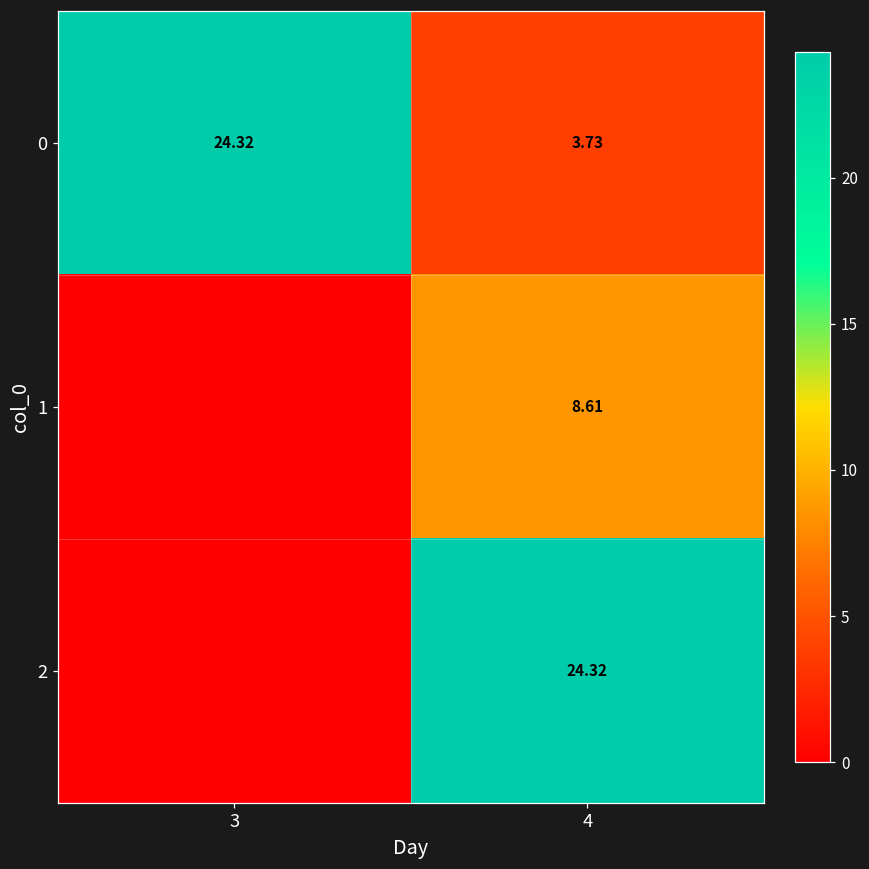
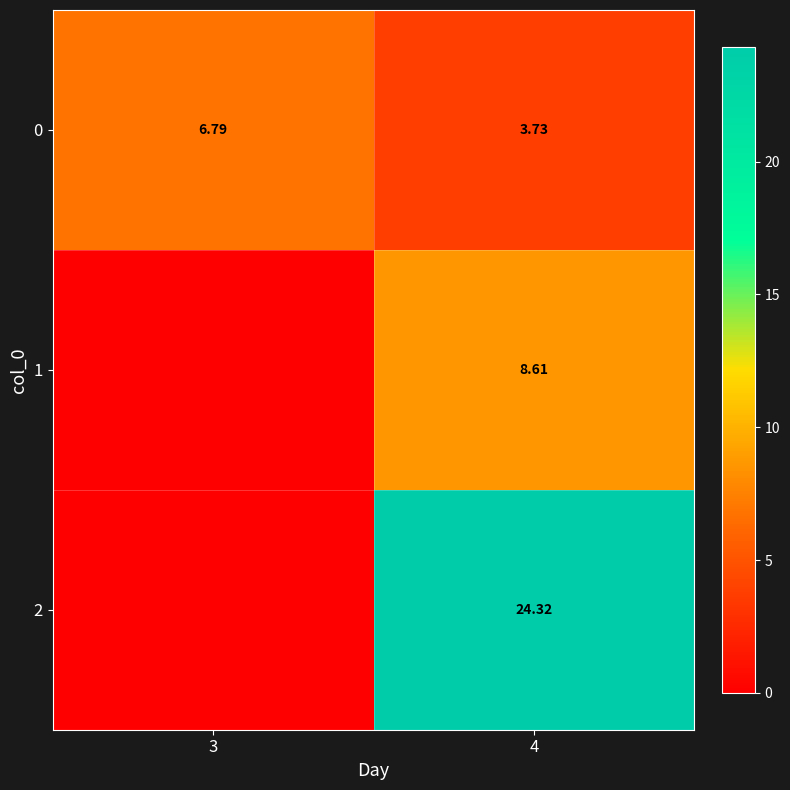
0, 3: 24.32 -> 6.79
